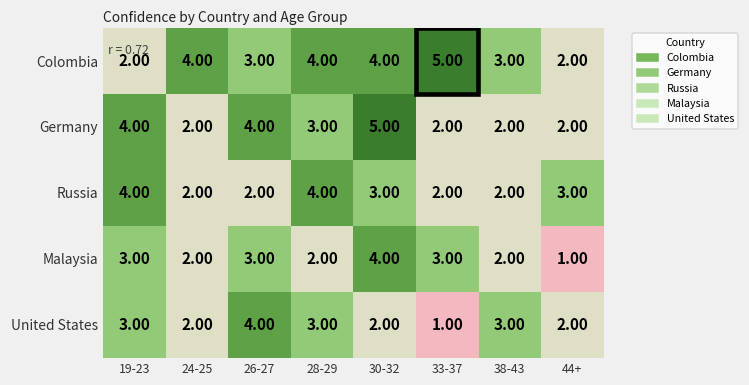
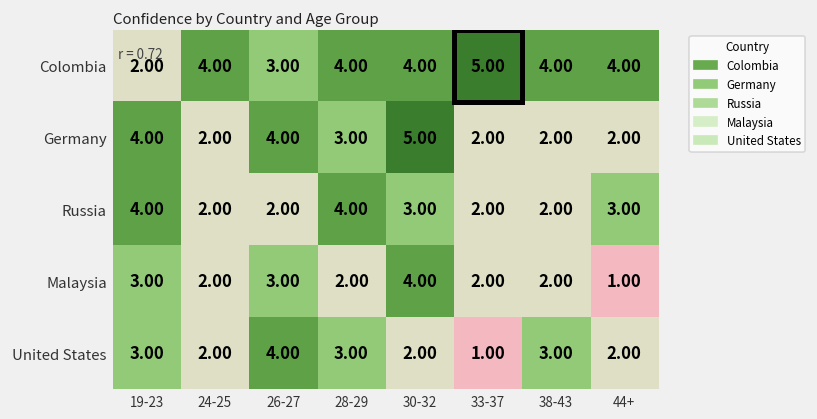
Colombia, 38-43: 3.00 -> 4.00
Colombia, 44+: 2.00 -> 4.00
Malaysia, 33-37: 3.00 -> 2.00
